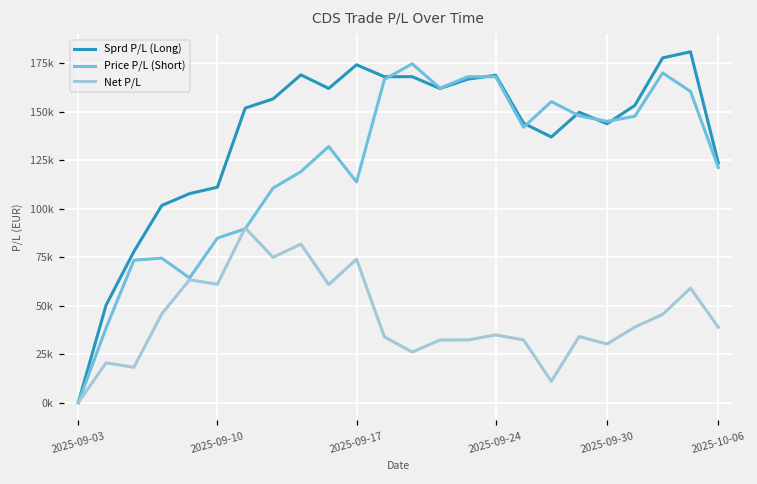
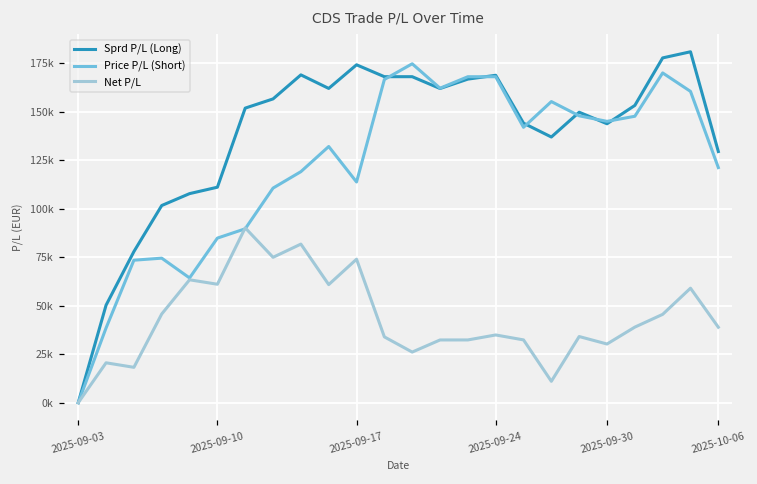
Sprd P/L (Long), 2025-10-06: 124000 -> 130000
